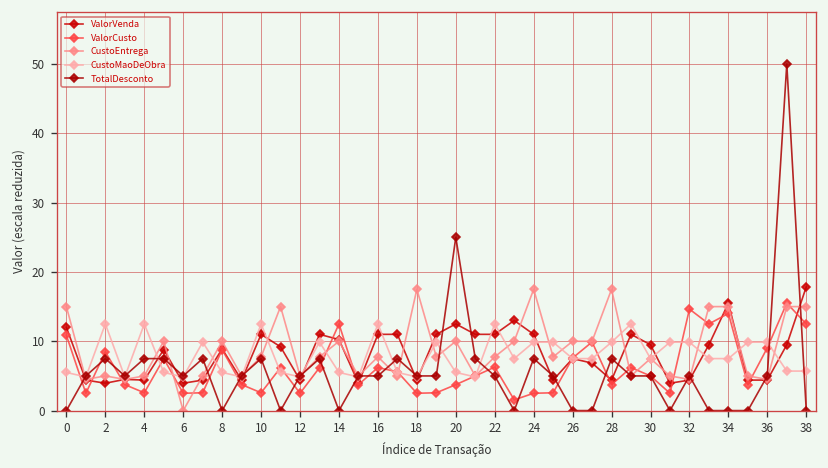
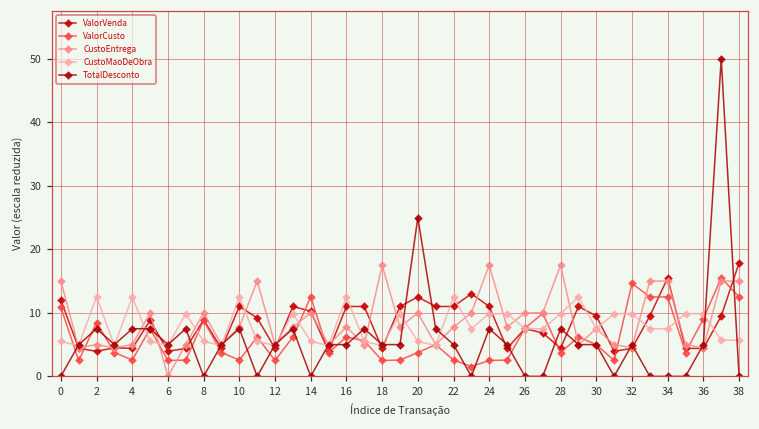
ValorCusto, 22: 6 -> 3
ValorCusto, 34: 14 -> 13
